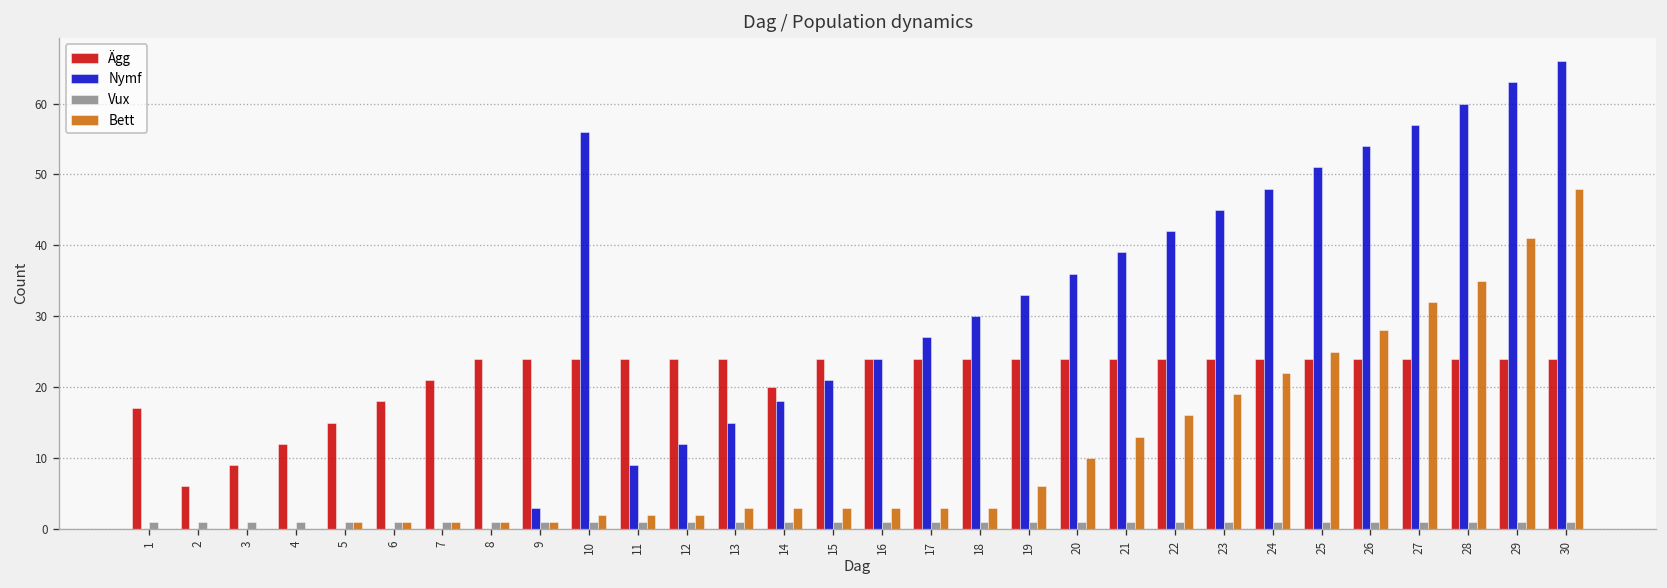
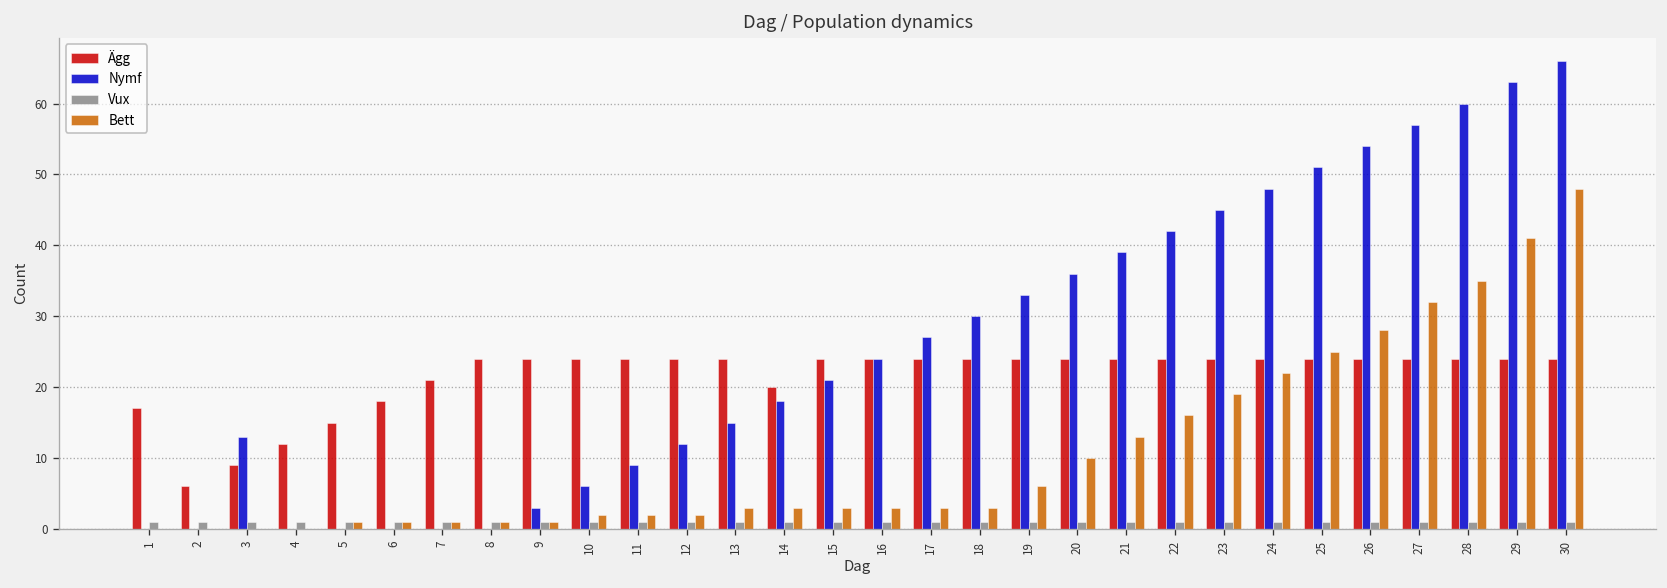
Nymf, 3: 0 -> 13
Nymf, 10: 56 -> 6
